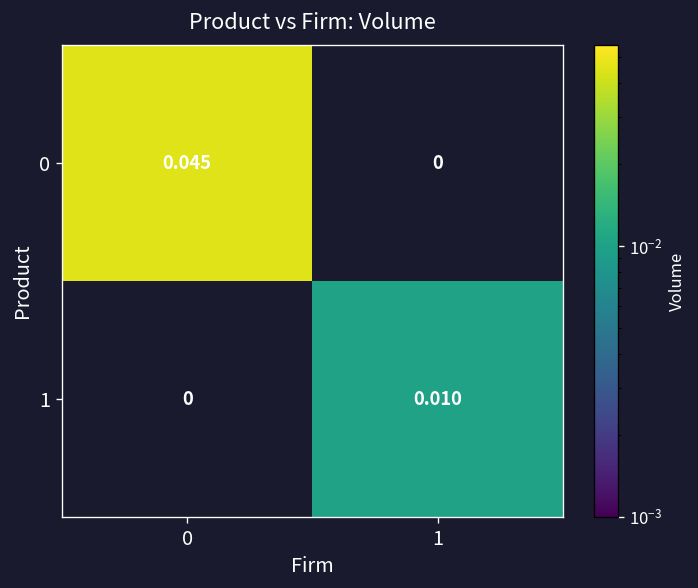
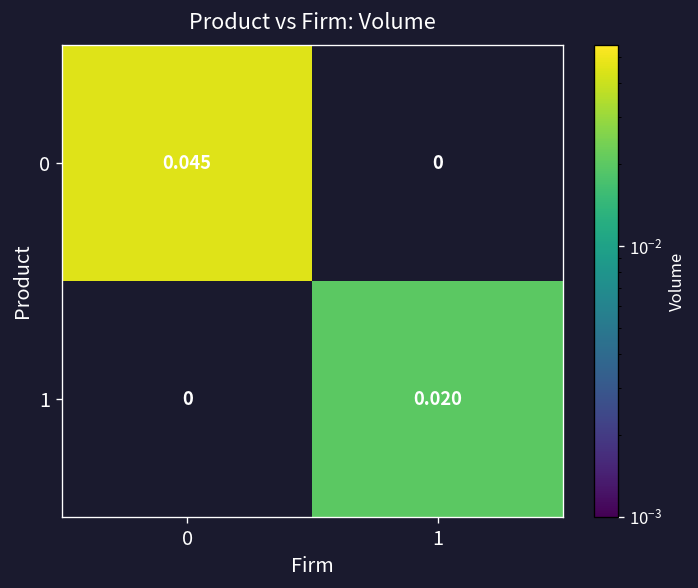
1, 1: 0.010 -> 0.020
